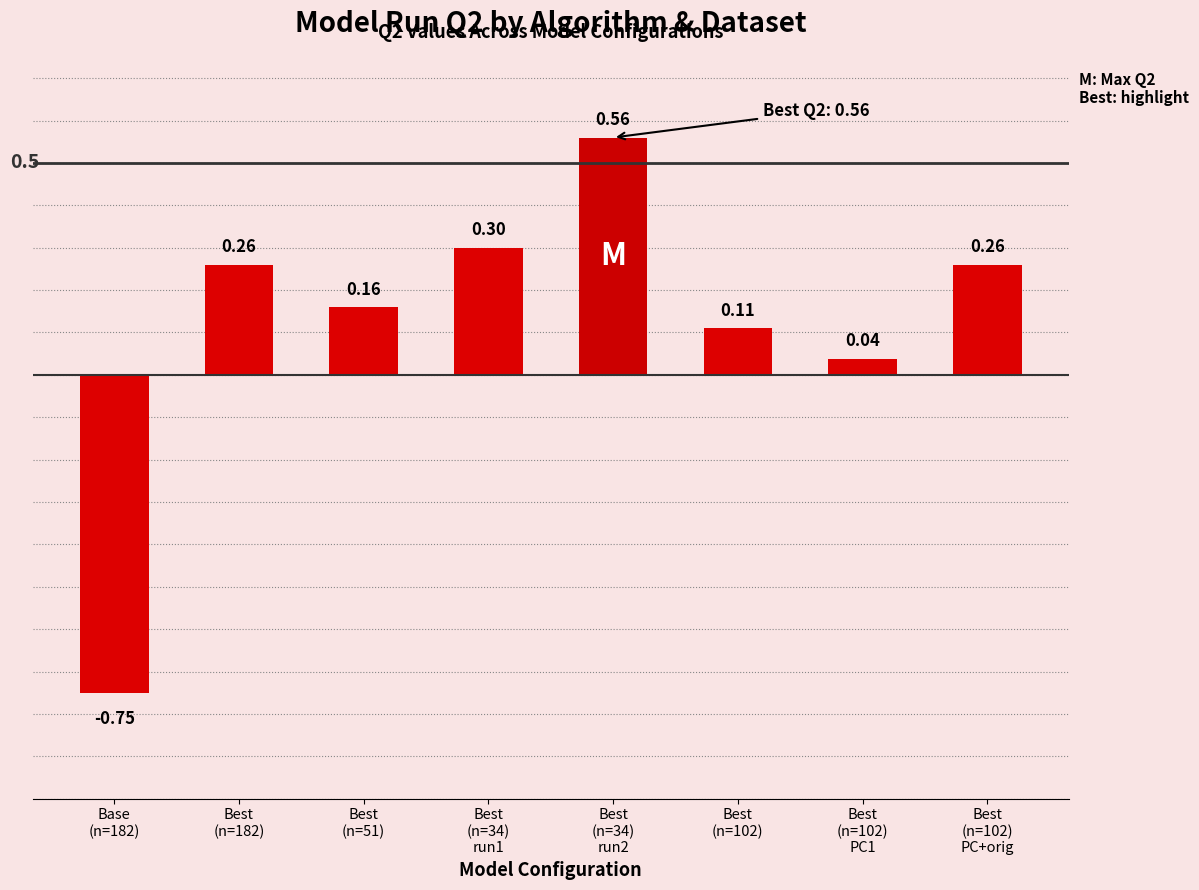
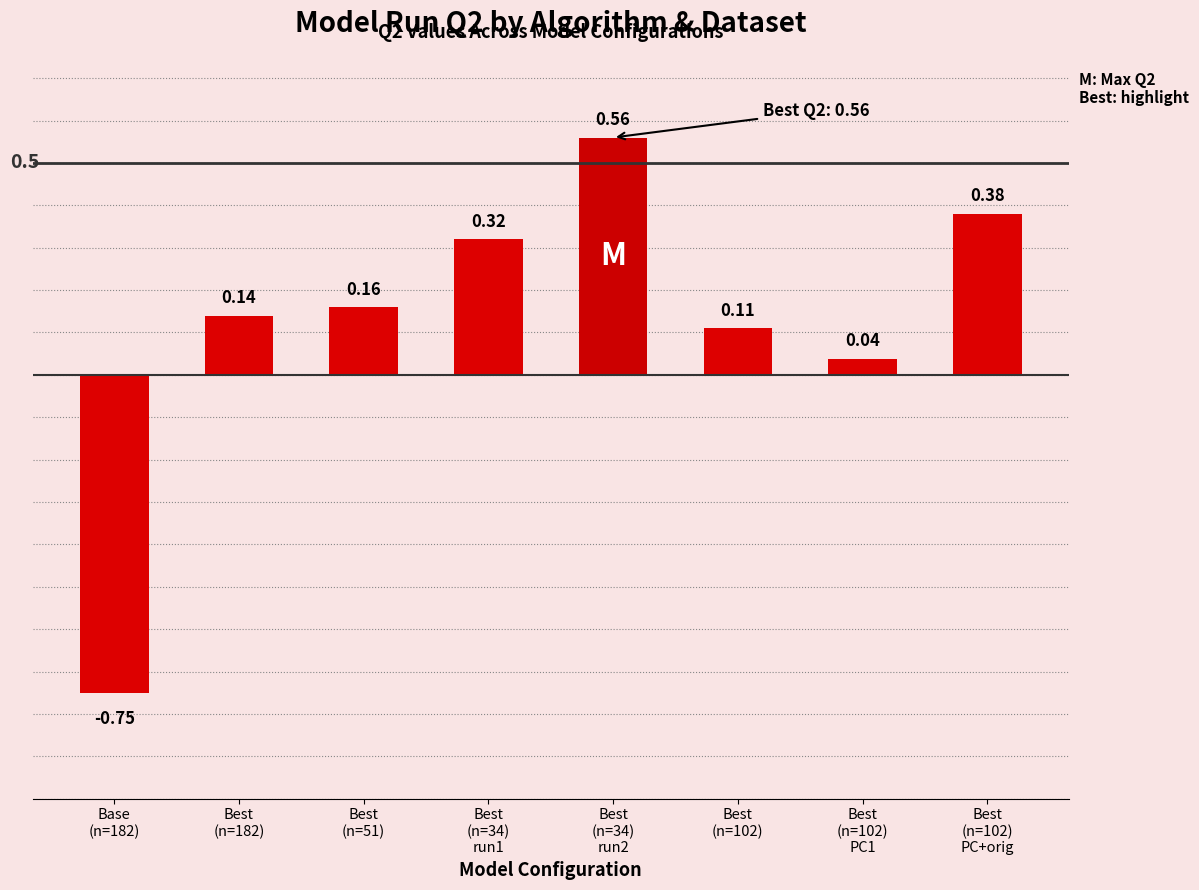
Best (n=182): 0.26 -> 0.14
Best (n=34) run1: 0.30 -> 0.32
Best (n=102) PC+orig: 0.26 -> 0.38
